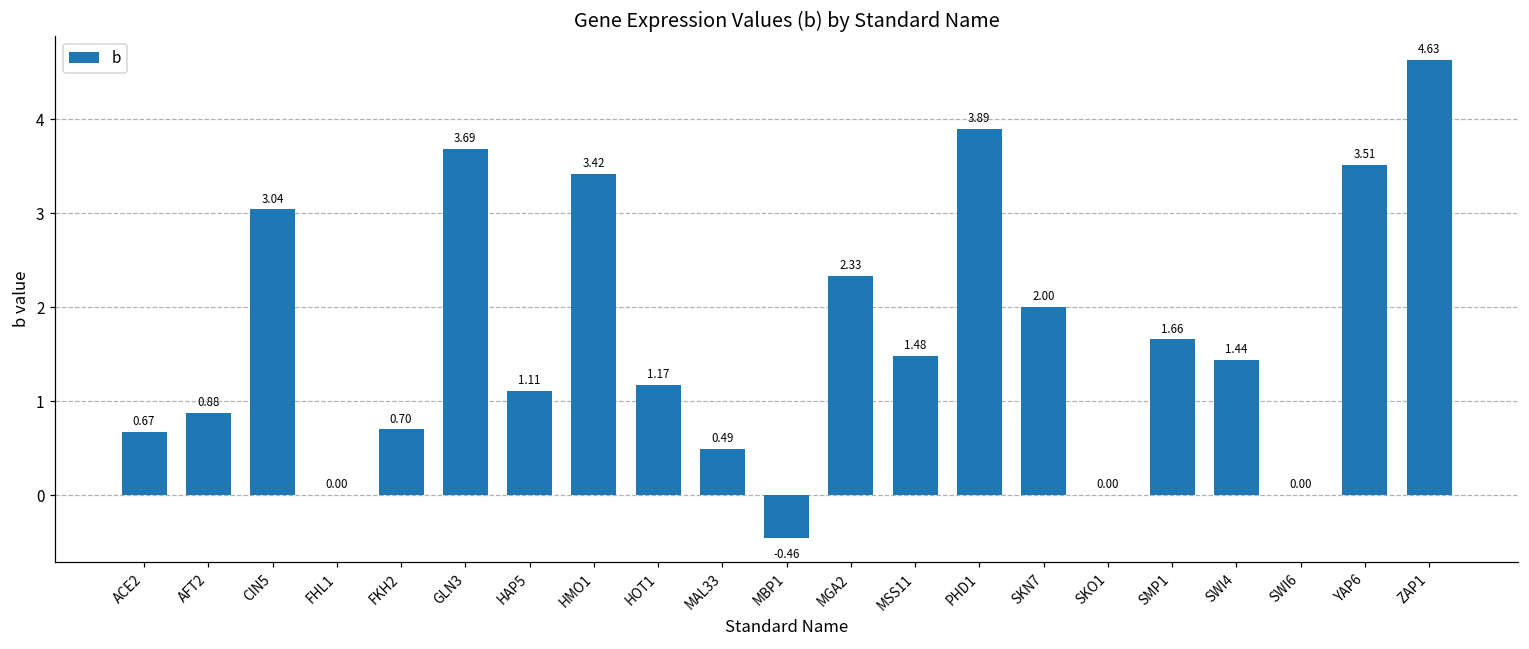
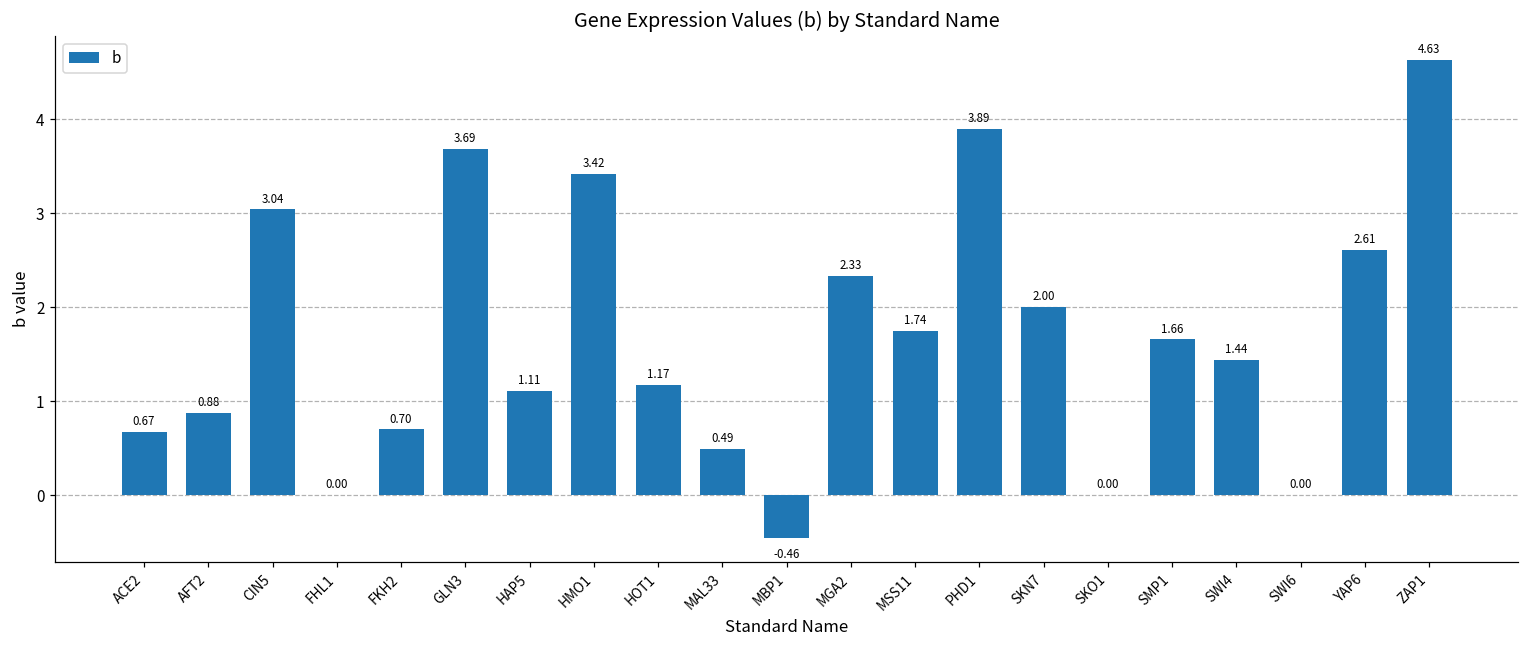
MSS11: 1.48 -> 1.74
YAP6: 3.51 -> 2.61
